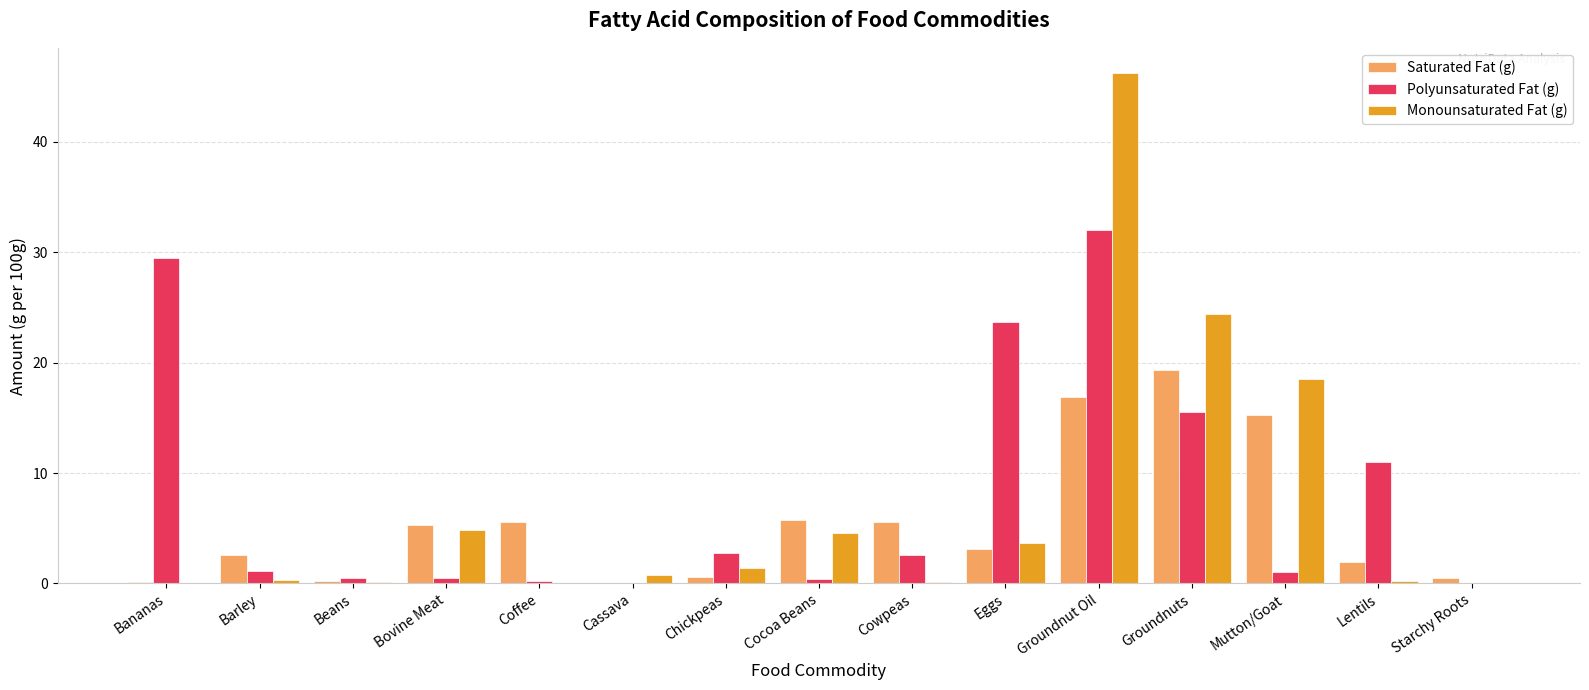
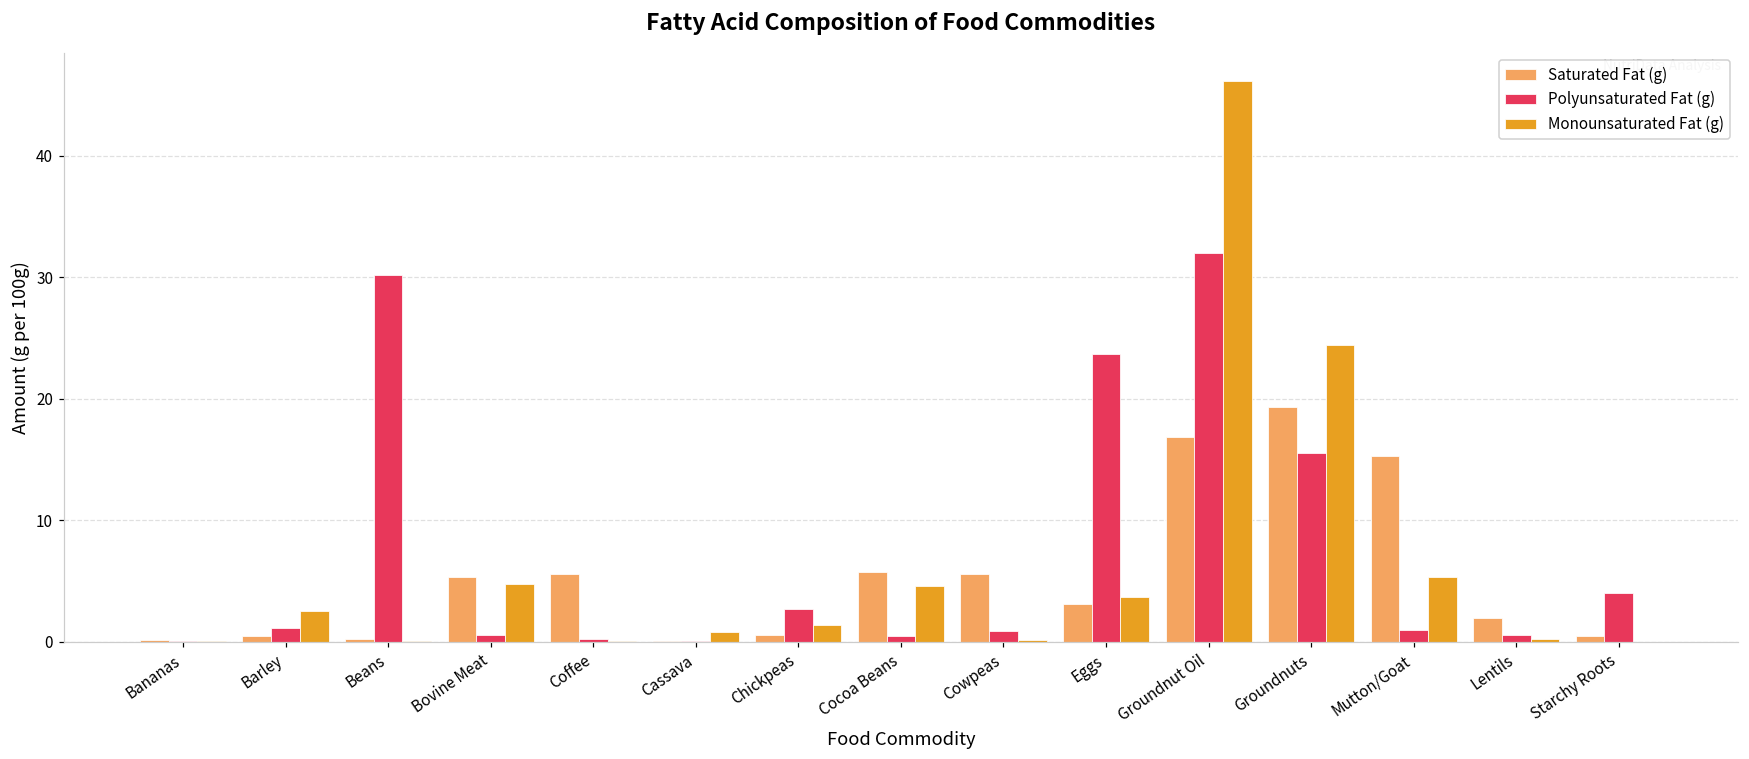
Polyunsaturated Fat (g), Bananas: 29.5 -> 0.1
Saturated Fat (g), Barley: 2.6 -> 0.5
Monounsaturated Fat (g), Barley: 0.3 -> 2.5
Polyunsaturated Fat (g), Beans: 0.5 -> 30.2
Polyunsaturated Fat (g), Cowpeas: 2.5 -> 0.9
Monounsaturated Fat (g), Mutton/Goat: 18.5 -> 5.3
Polyunsaturated Fat (g), Lentils: 11.0 -> 0.5
Polyunsaturated Fat (g), Starchy Roots: 0.1 -> 4.0
